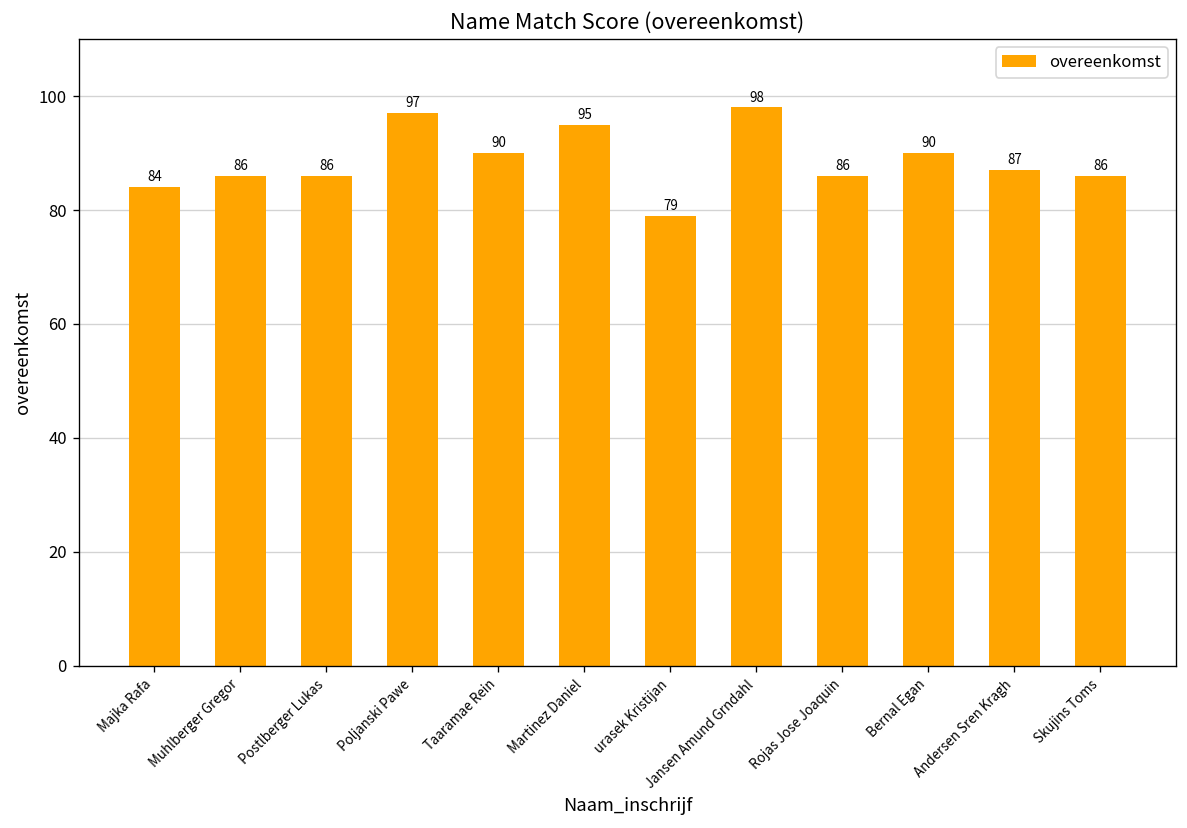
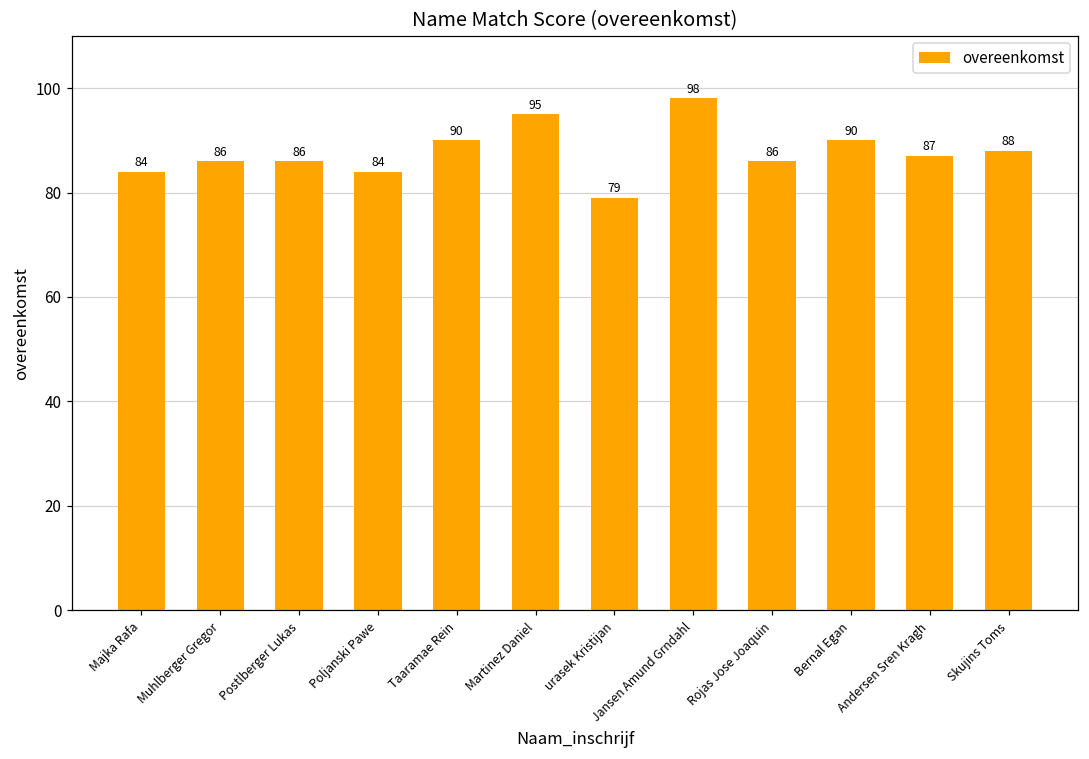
Poljanski Pawe: 97 -> 84
Skujins Toms: 86 -> 88
